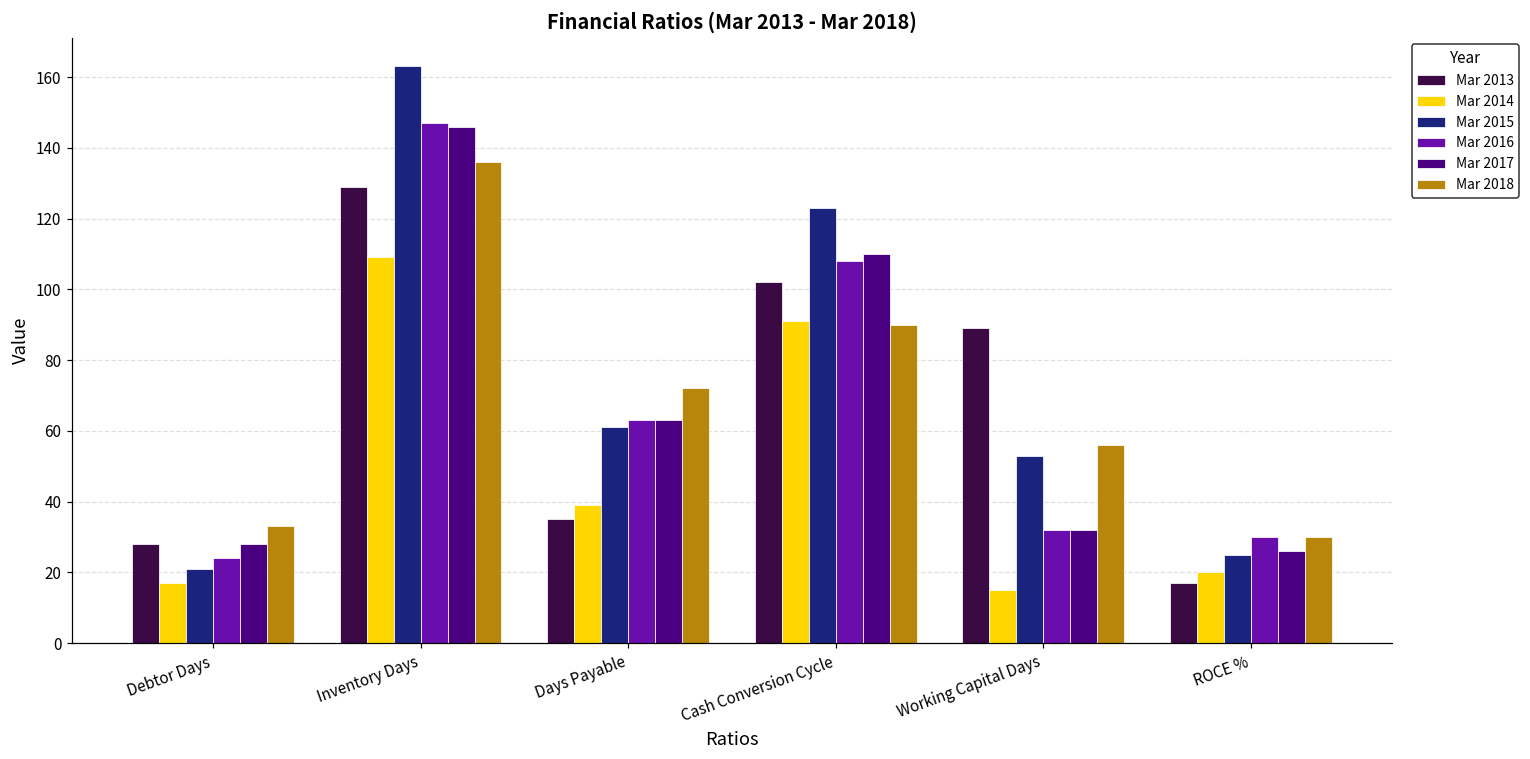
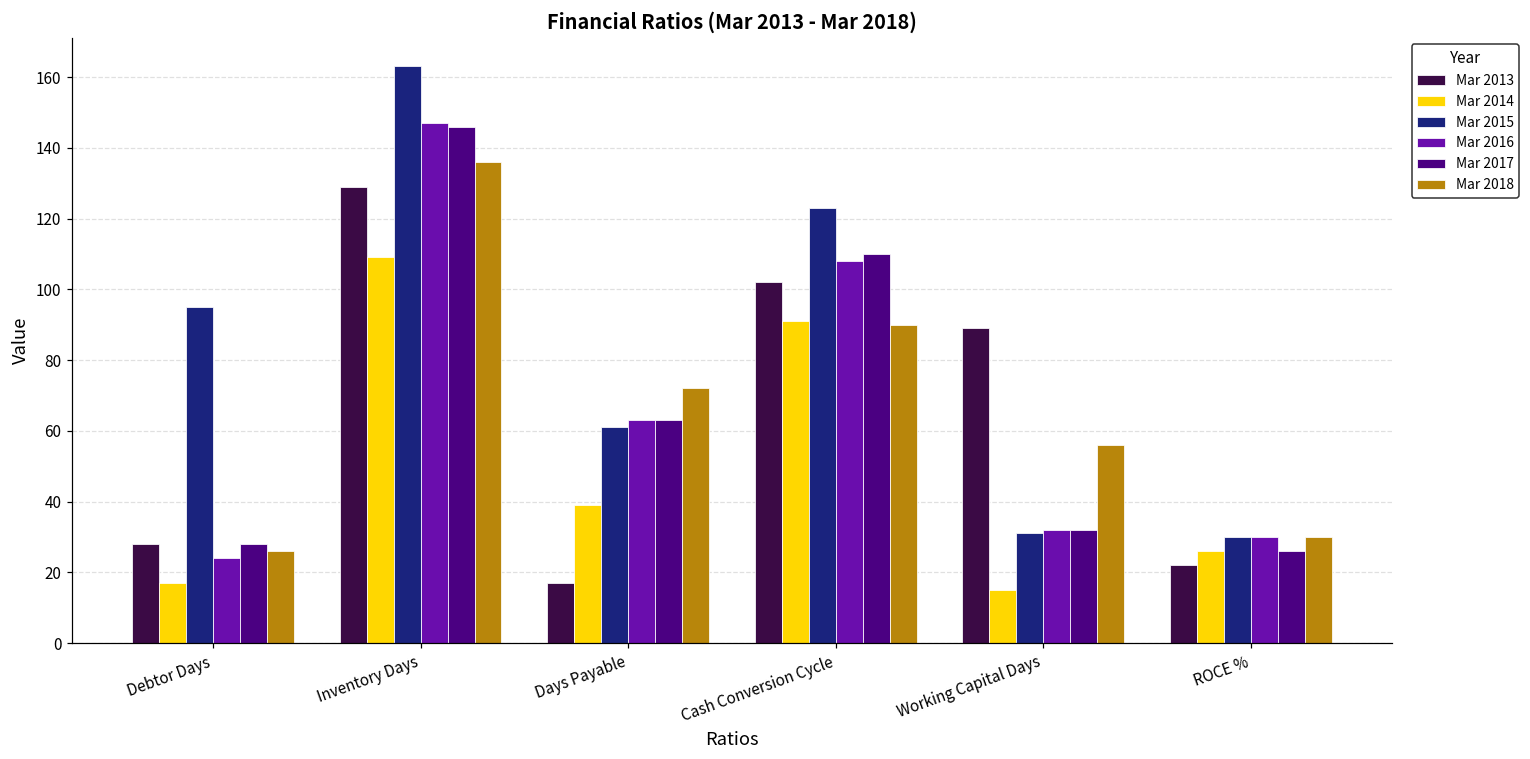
Mar 2015, Debtor Days: 21 -> 95
Mar 2018, Debtor Days: 33 -> 26
Mar 2013, Days Payable: 35 -> 17
Mar 2015, Working Capital Days: 53 -> 31
Mar 2013, ROCE %: 17 -> 22
Mar 2014, ROCE %: 20 -> 26
Mar 2015, ROCE %: 25 -> 30
